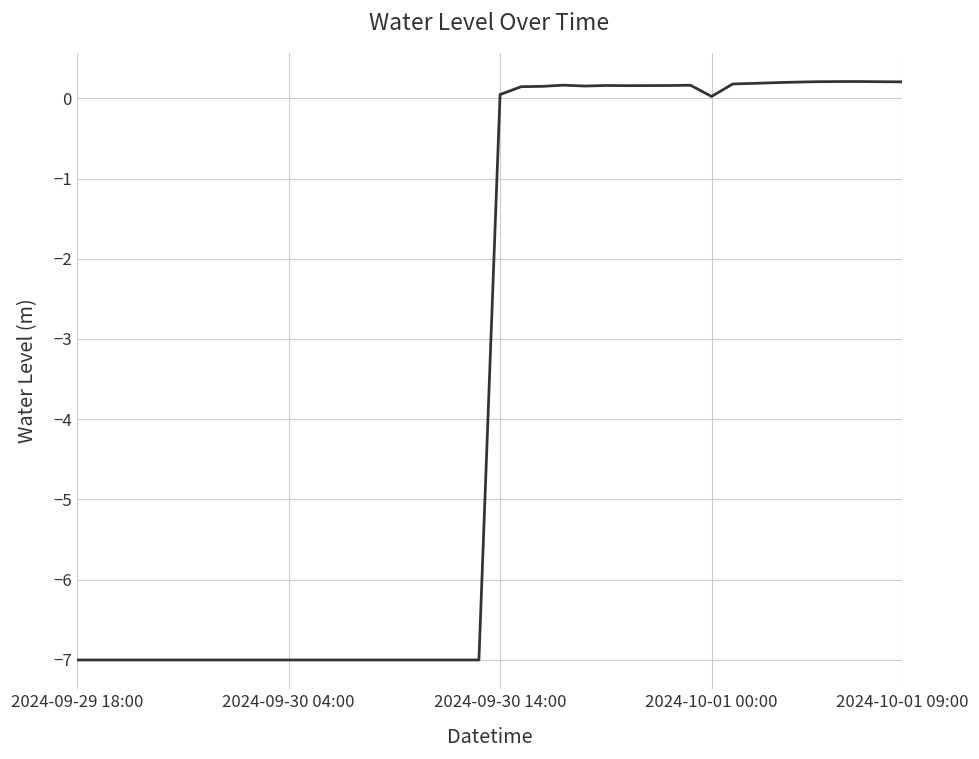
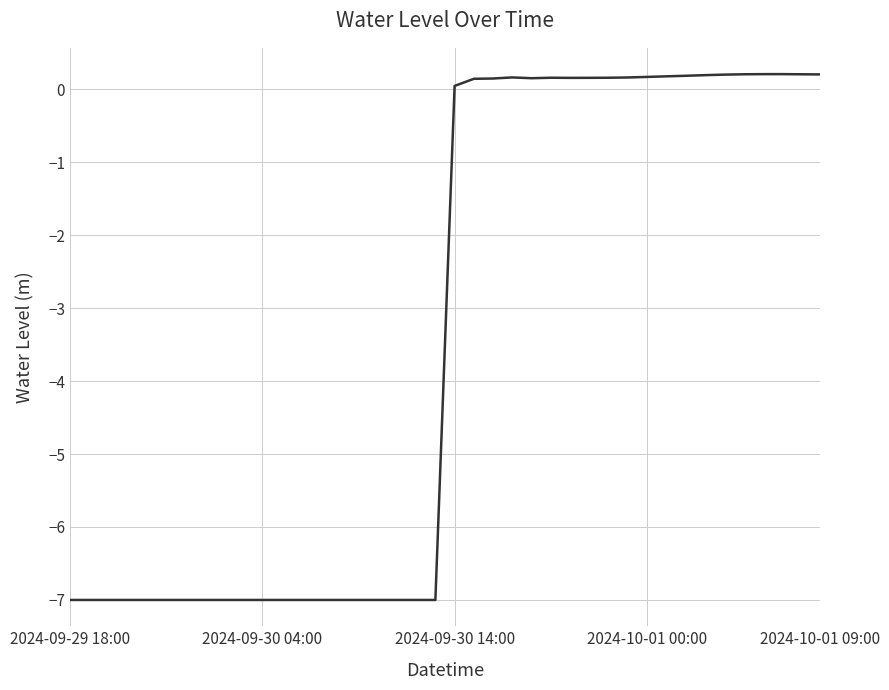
2024-10-01 00:00: 0.0 -> 0.2
